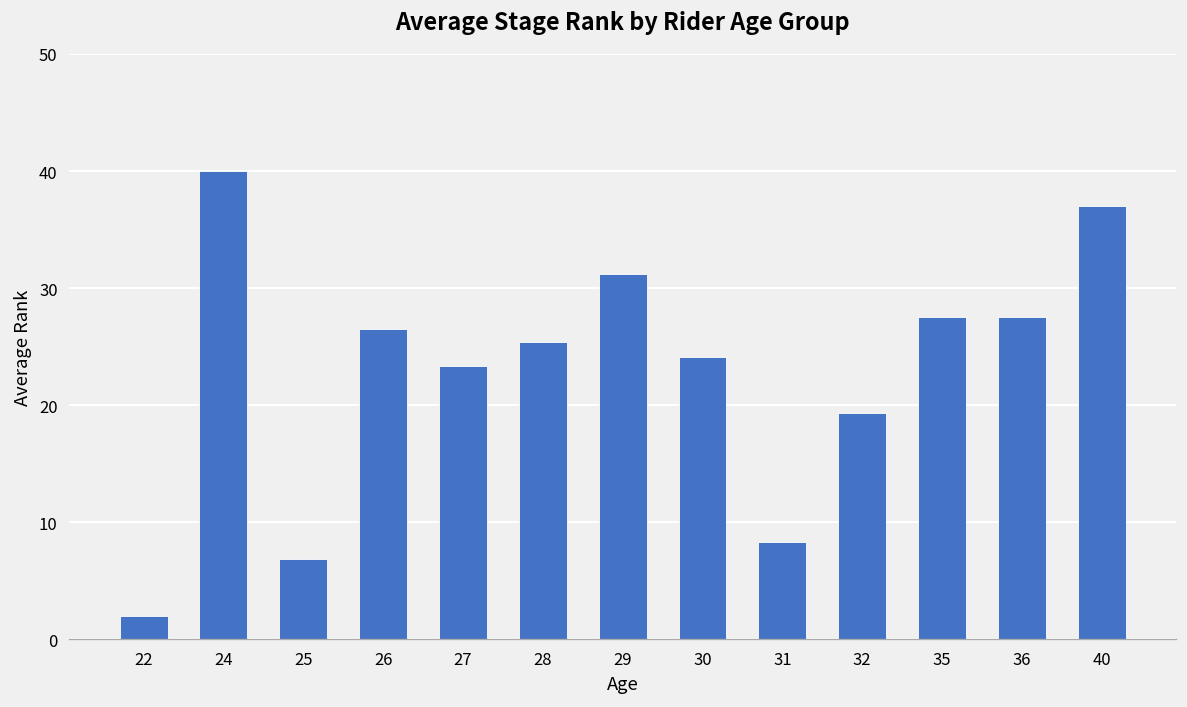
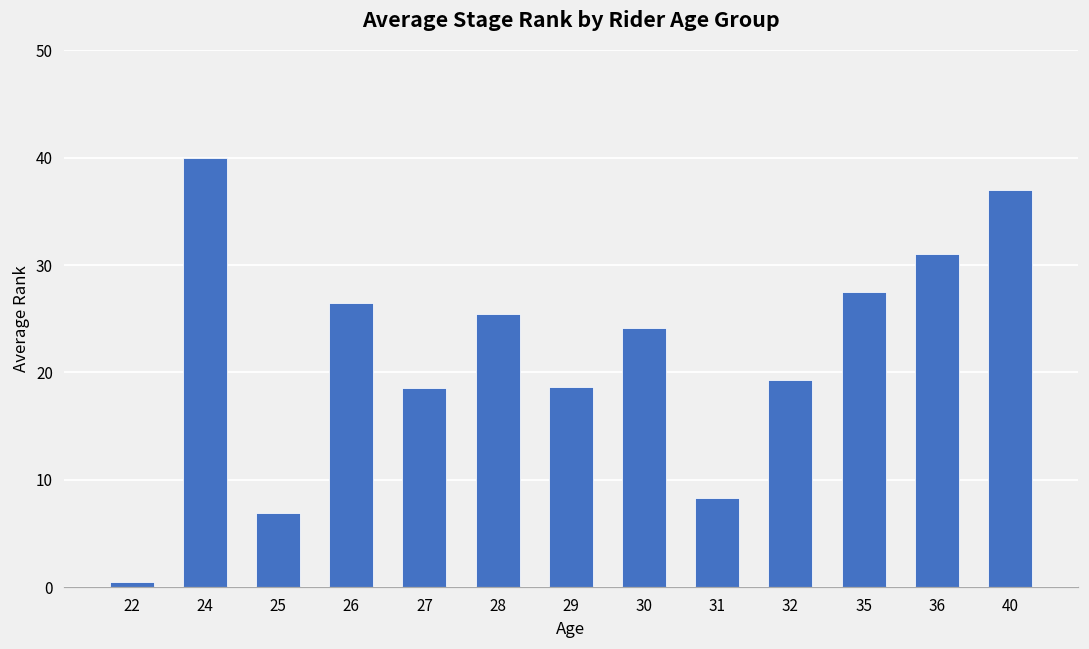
22: 2 -> 1
27: 23 -> 19
29: 31 -> 19
36: 28 -> 31
